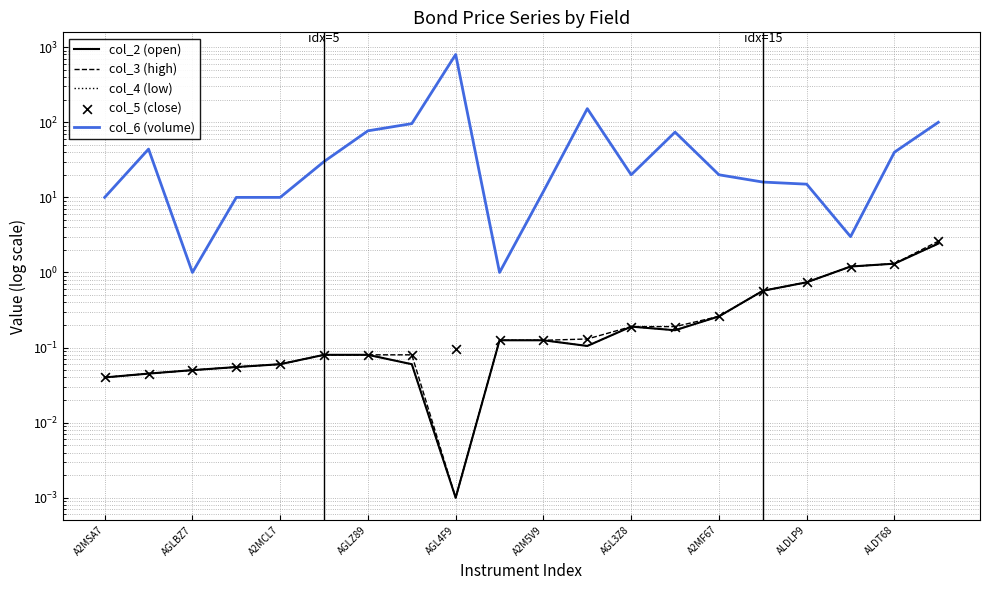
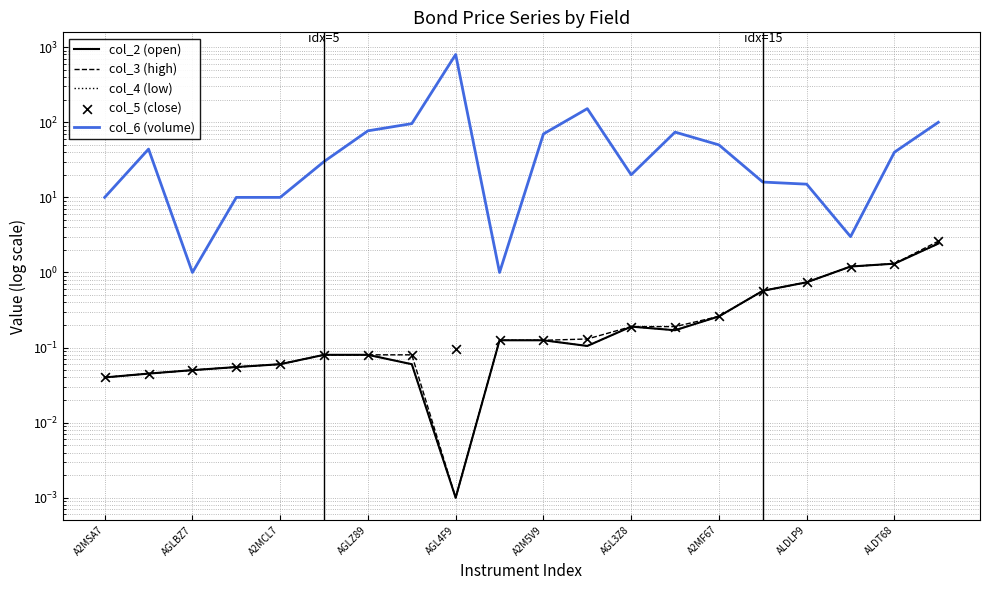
col_6 (volume), A2M5V9: 12 -> 70
col_6 (volume), A2MF67: 20 -> 50
